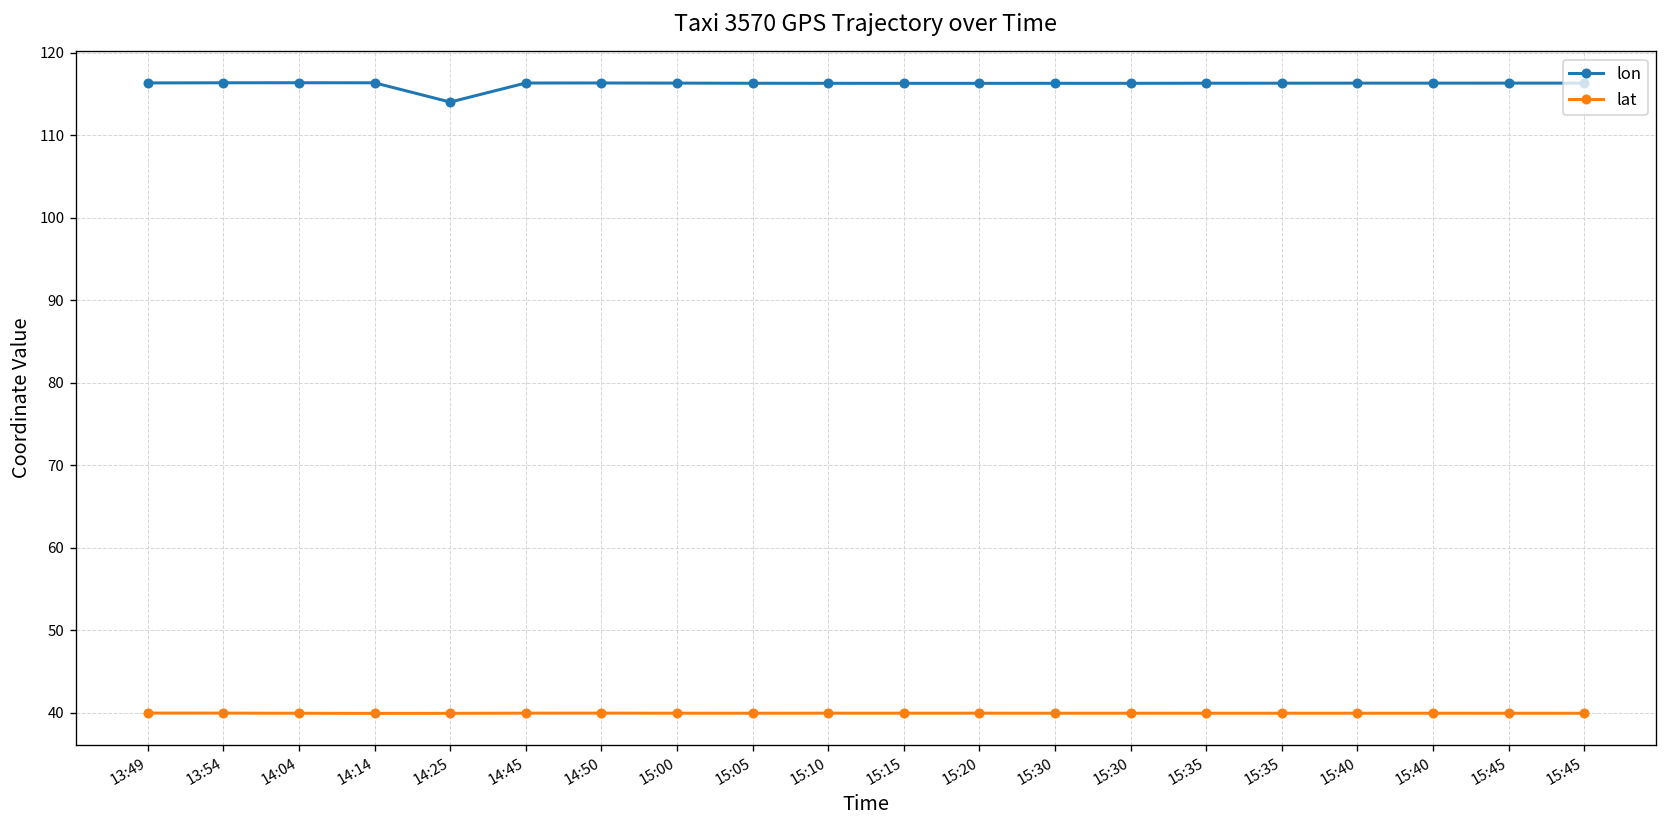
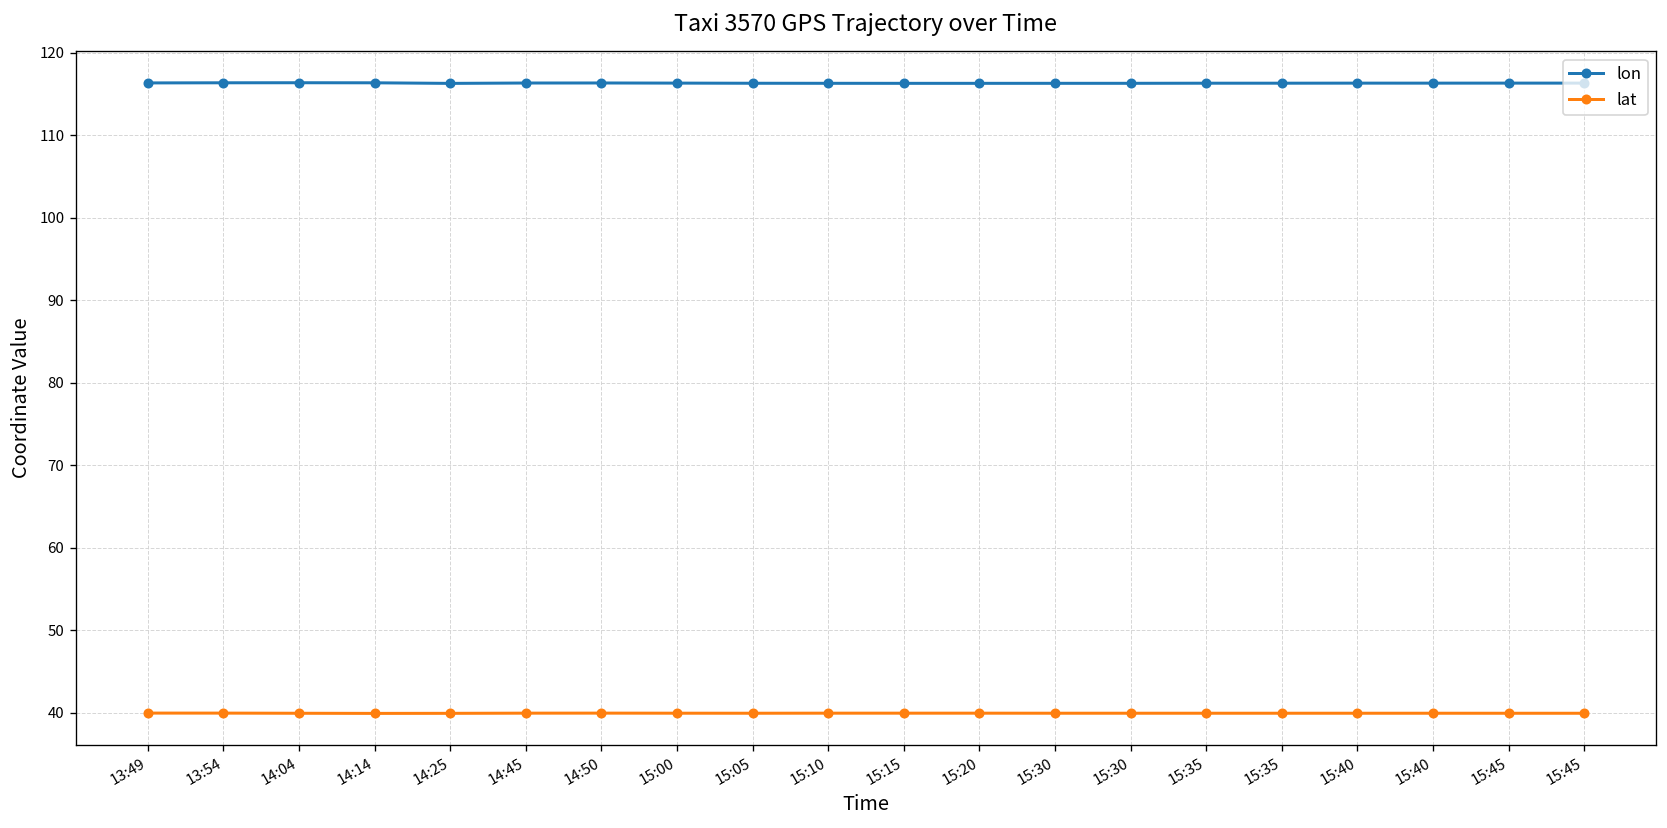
lon, 14:25: 114 -> 116
